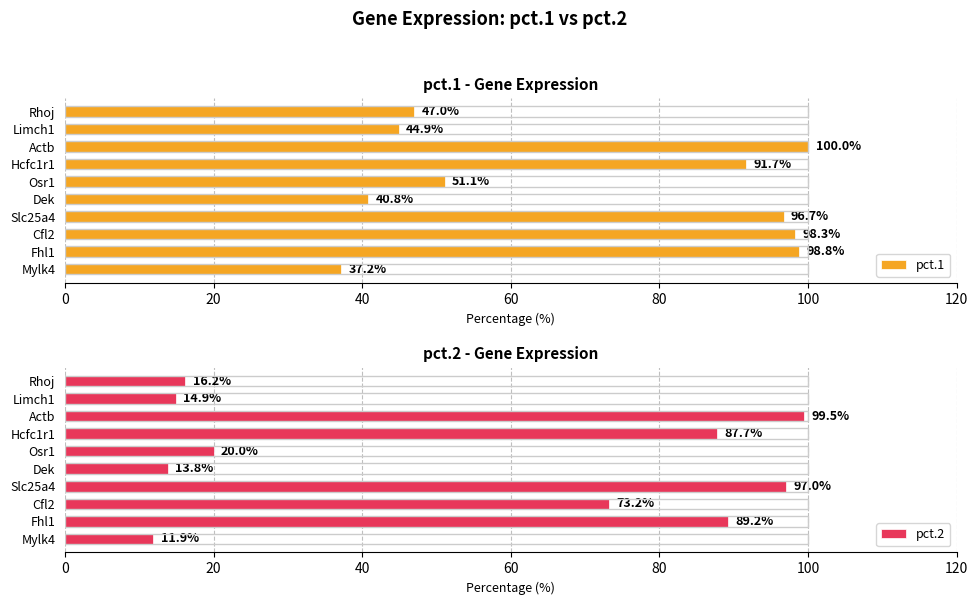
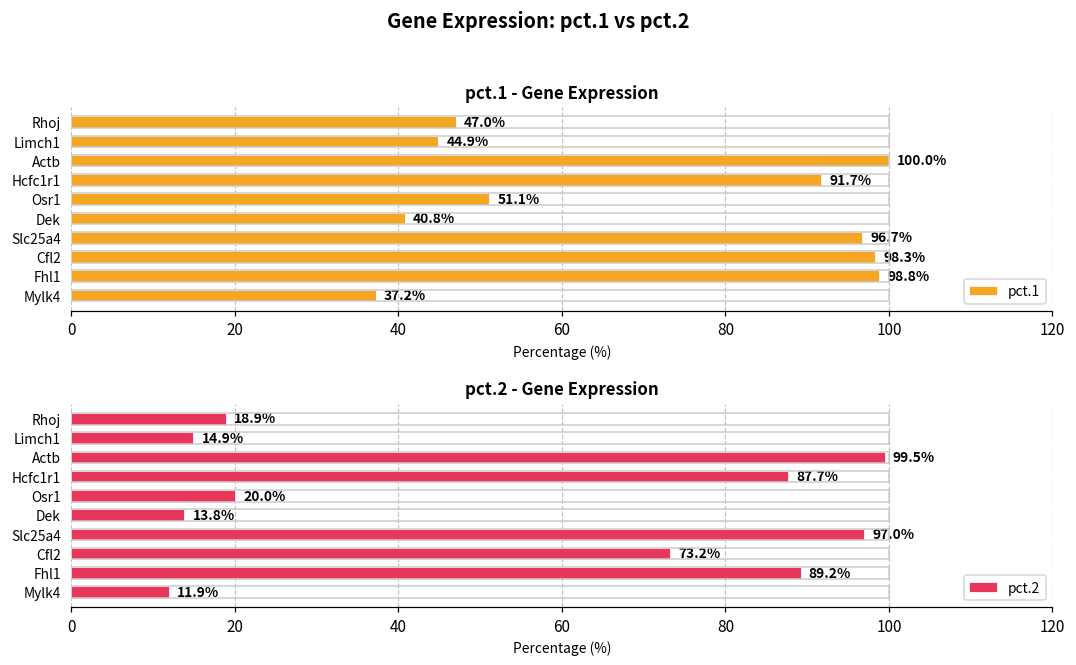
pct.2 - Gene Expression, Rhoj: 16.2% -> 18.9%
